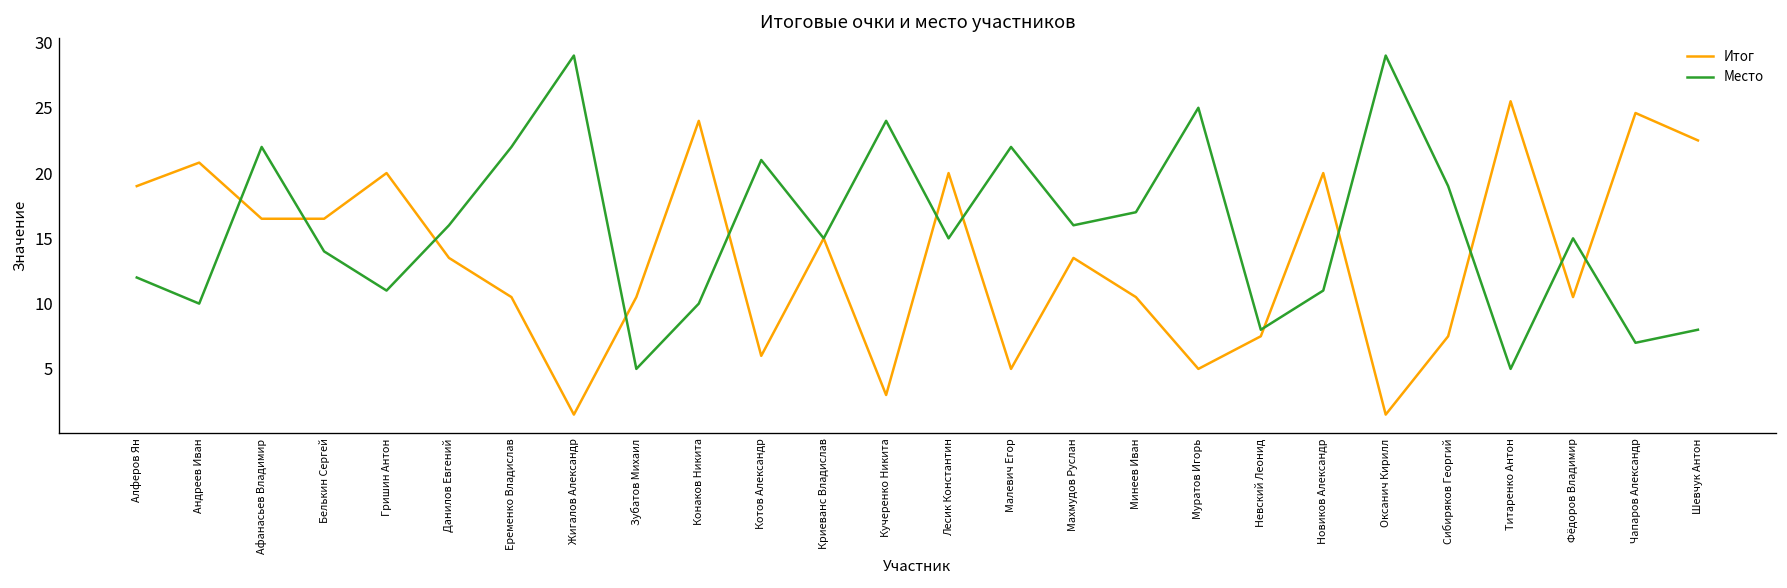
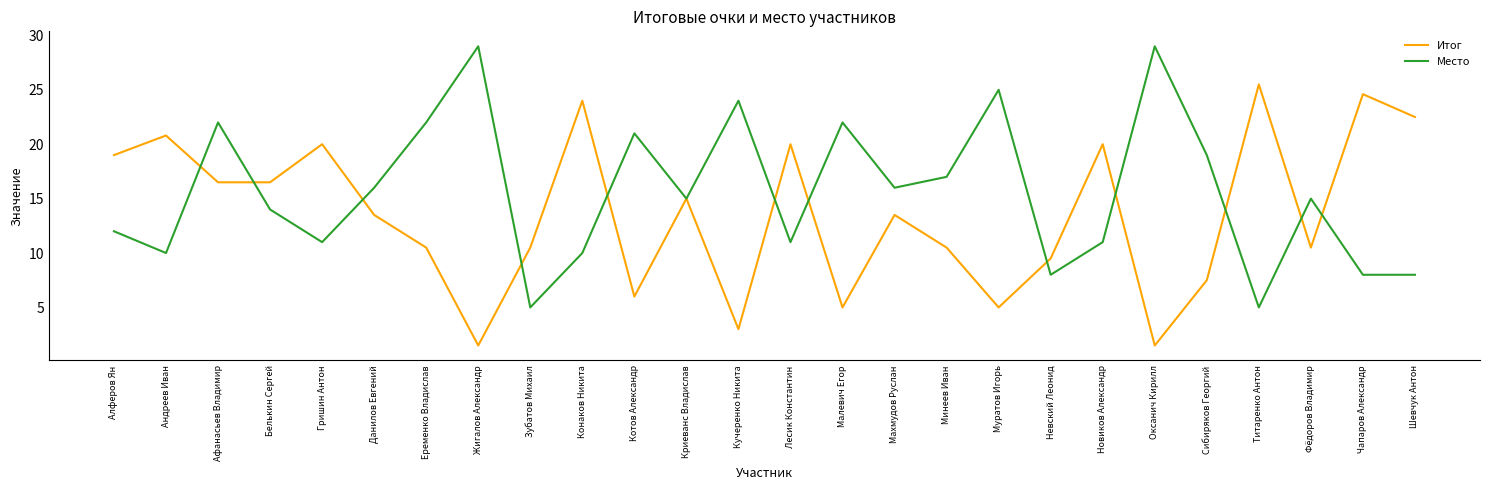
Место, Лесик Константин: 15 -> 11
Итог, Невский Леонид: 7.5 -> 9.5
Место, Чапаров Александр: 7 -> 8
